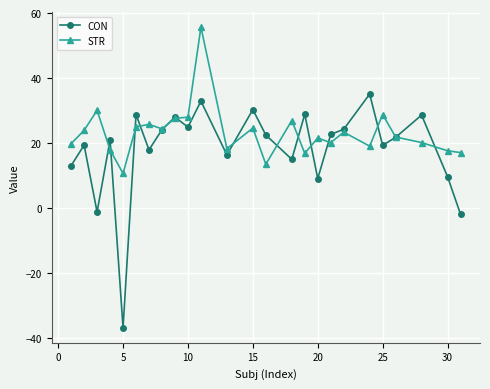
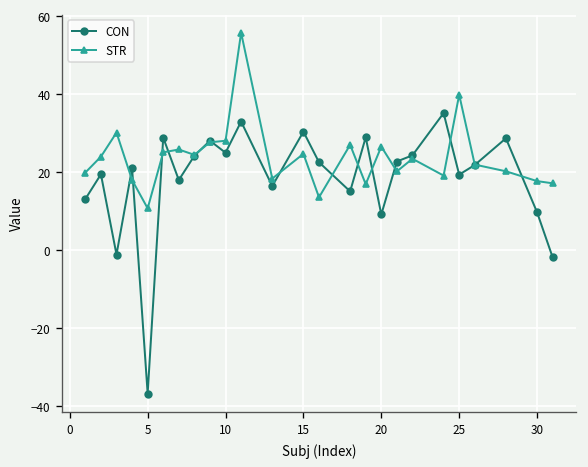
STR, 20: 22 -> 26
STR, 25: 29 -> 40
